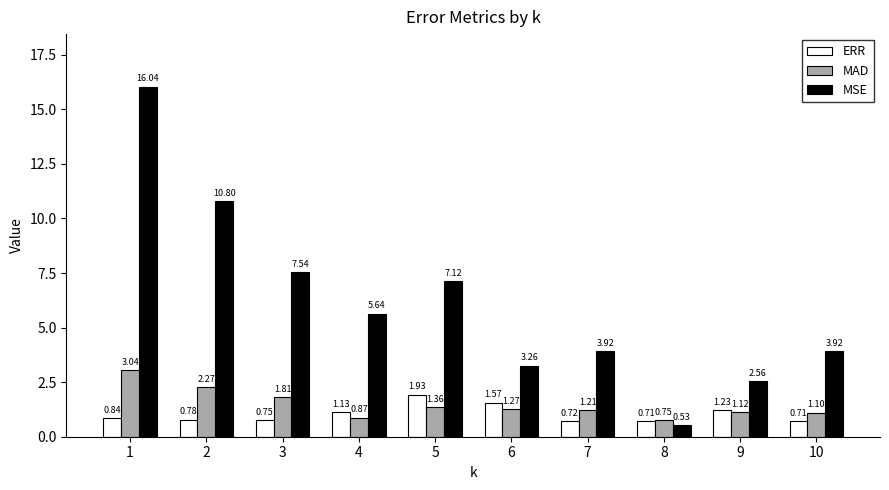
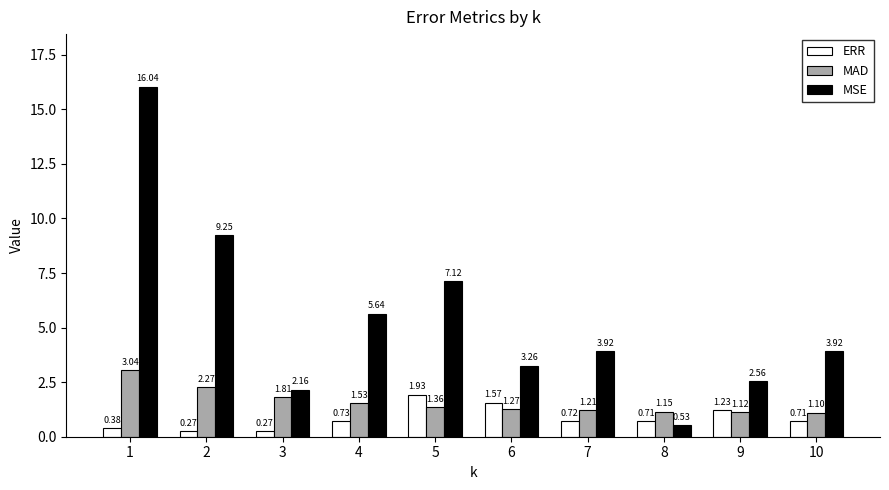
ERR, 1: 0.84 -> 0.38
ERR, 2: 0.78 -> 0.27
MSE, 2: 10.80 -> 9.25
ERR, 3: 0.75 -> 0.27
MSE, 3: 7.54 -> 2.16
ERR, 4: 1.13 -> 0.73
MAD, 4: 0.87 -> 1.53
MAD, 8: 0.75 -> 1.15
